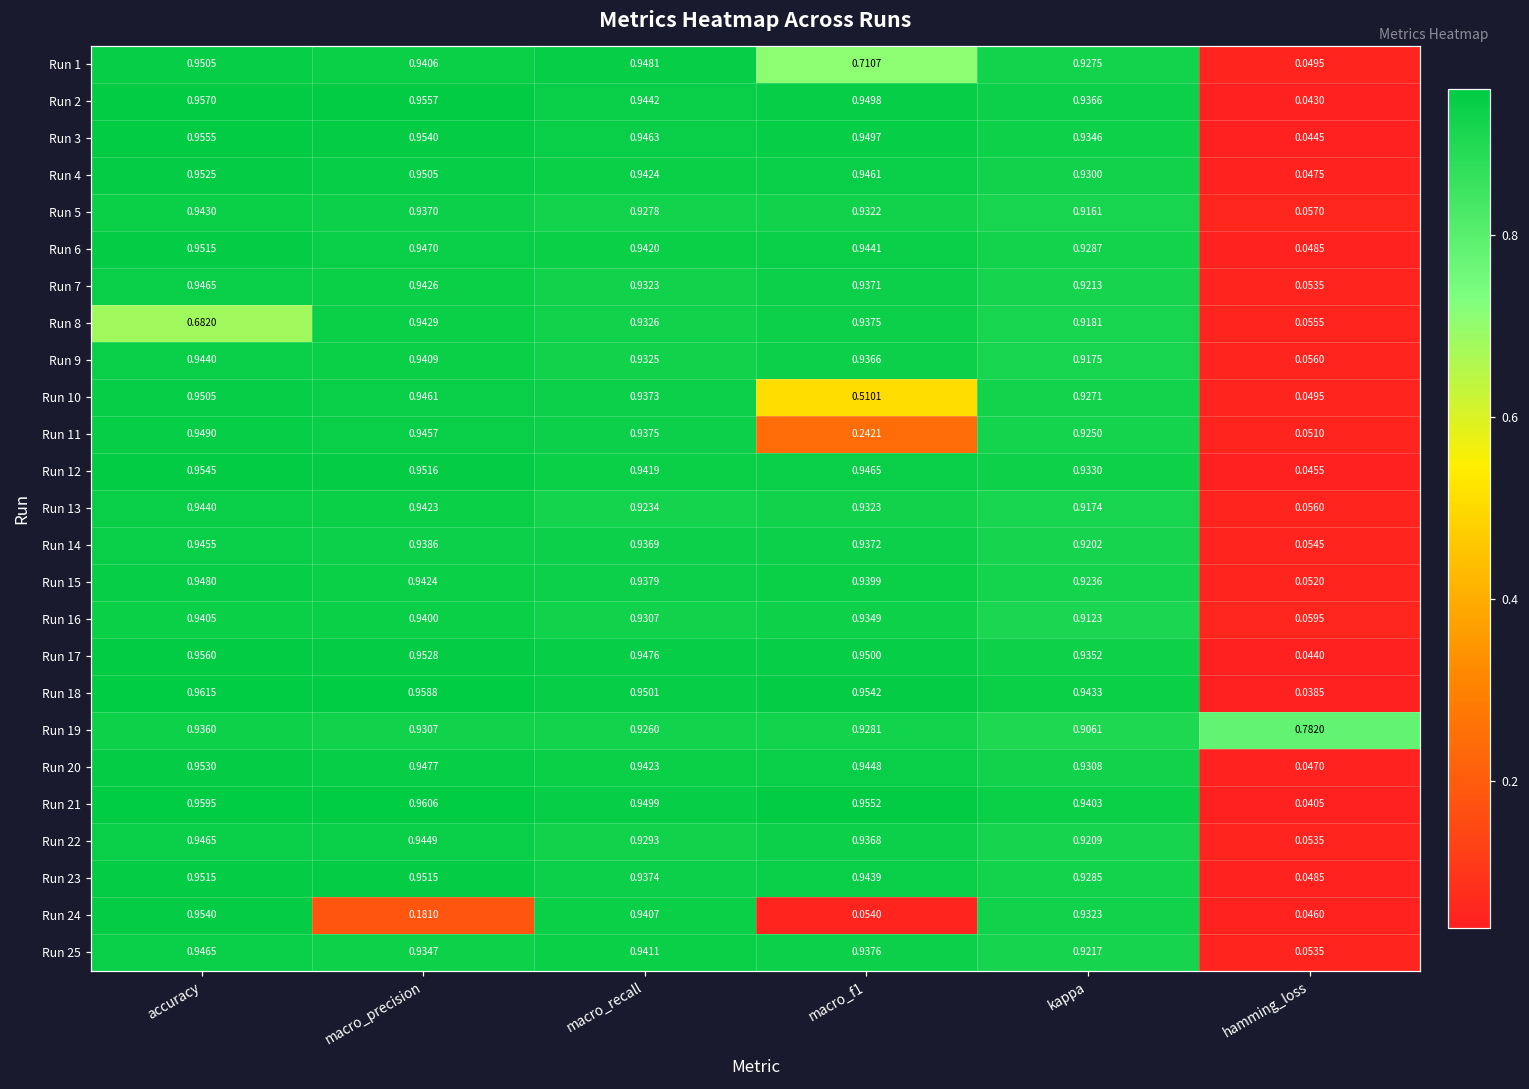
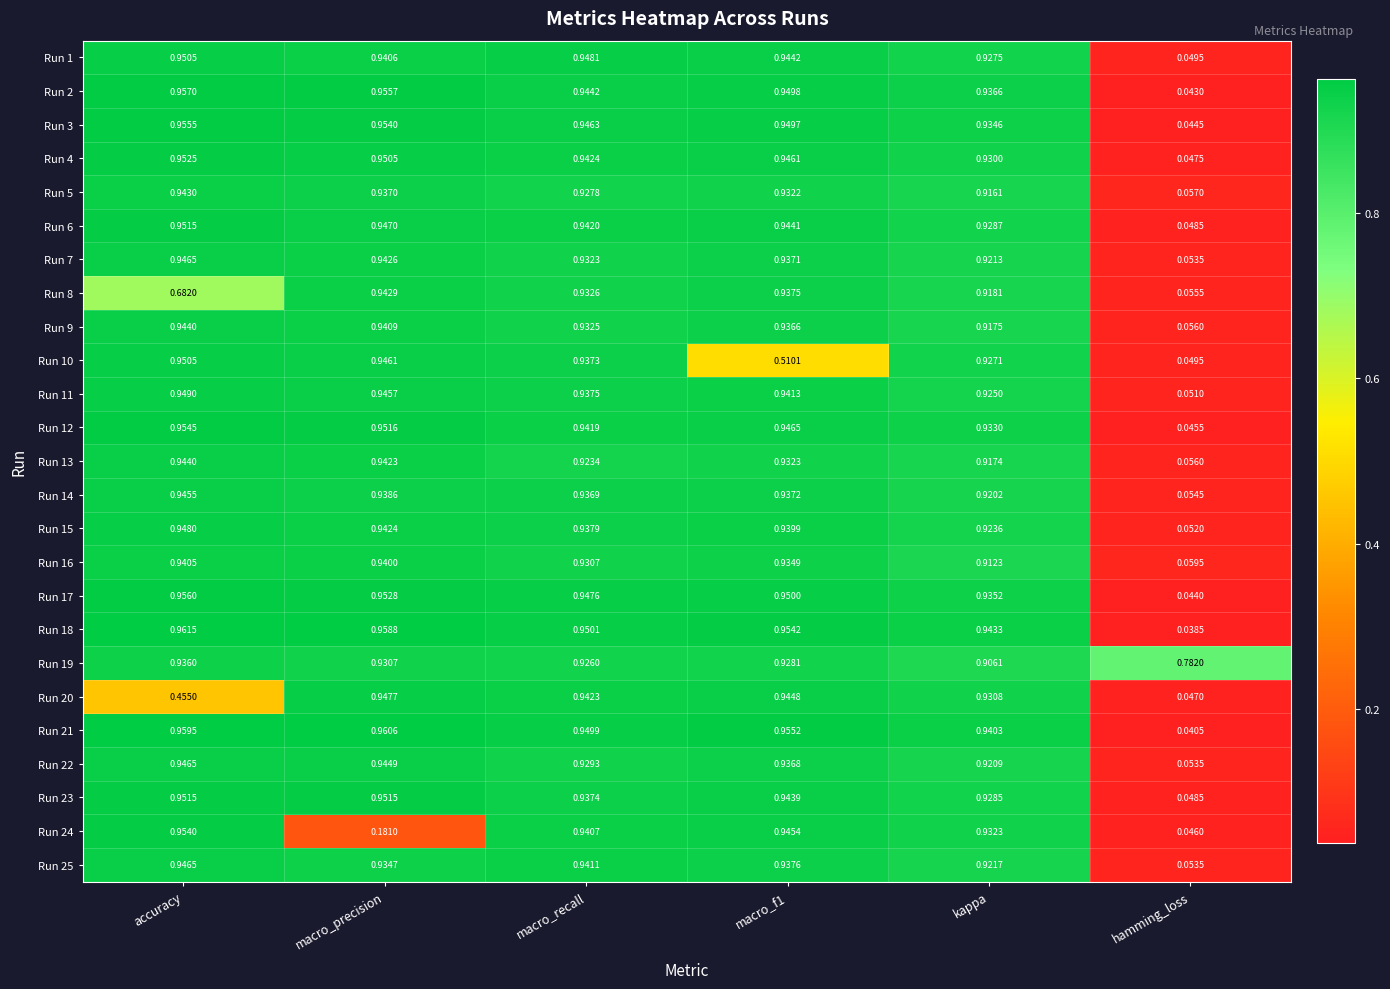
Run 1, macro_f1: 0.7107 -> 0.9442
Run 11, macro_f1: 0.2421 -> 0.9413
Run 20, accuracy: 0.9530 -> 0.4550
Run 24, macro_f1: 0.0540 -> 0.9454
